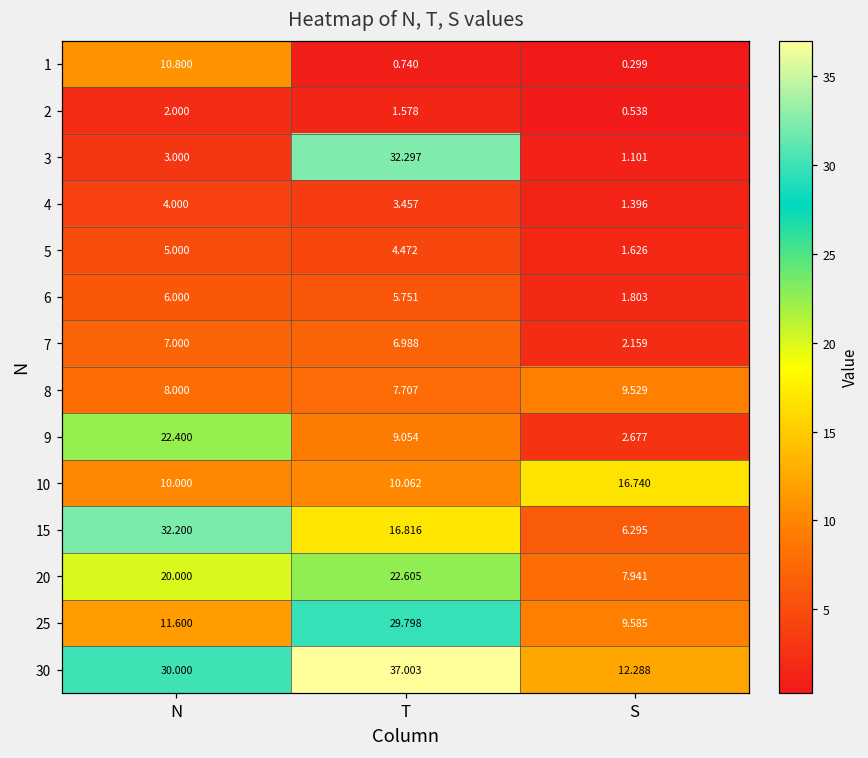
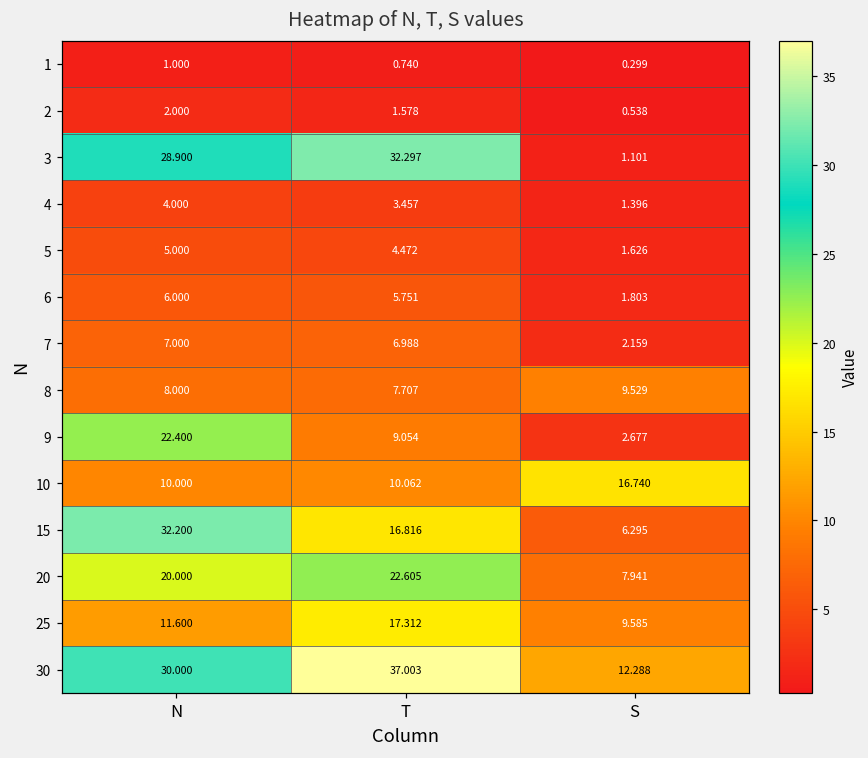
1, N: 10.800 -> 1.000
3, N: 3.000 -> 28.900
25, T: 29.798 -> 17.312
